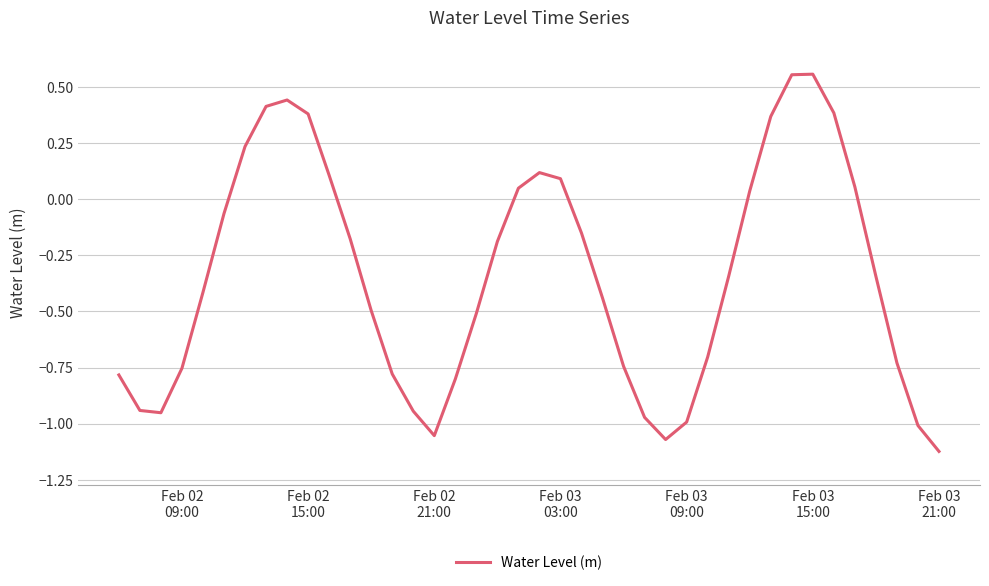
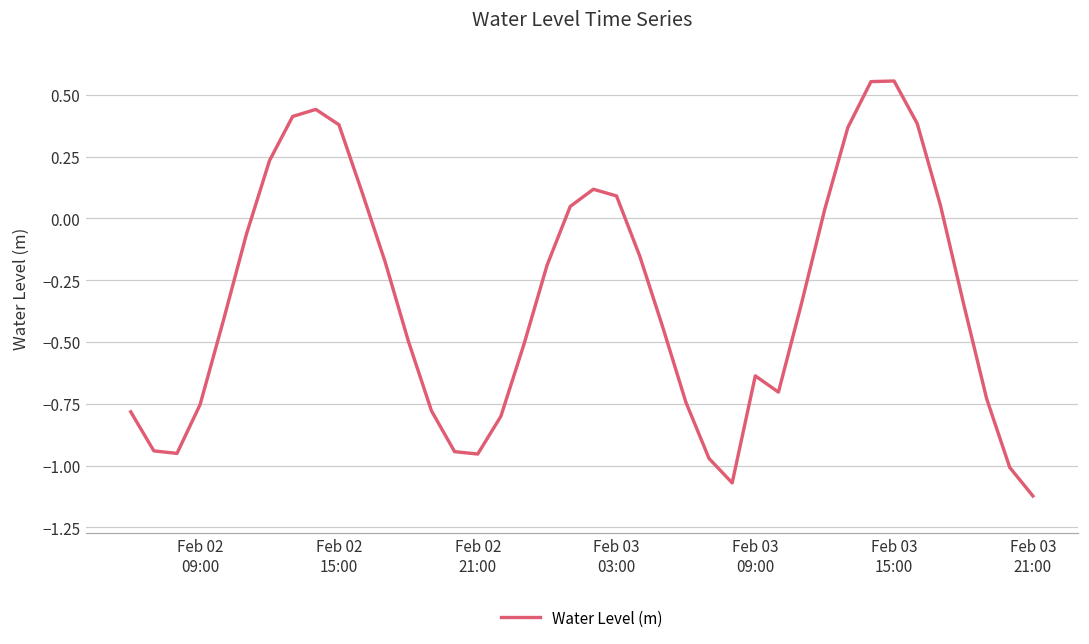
Feb 02 21:00: -1.05 -> -0.95
Feb 03 09:00: -0.99 -> -0.64
